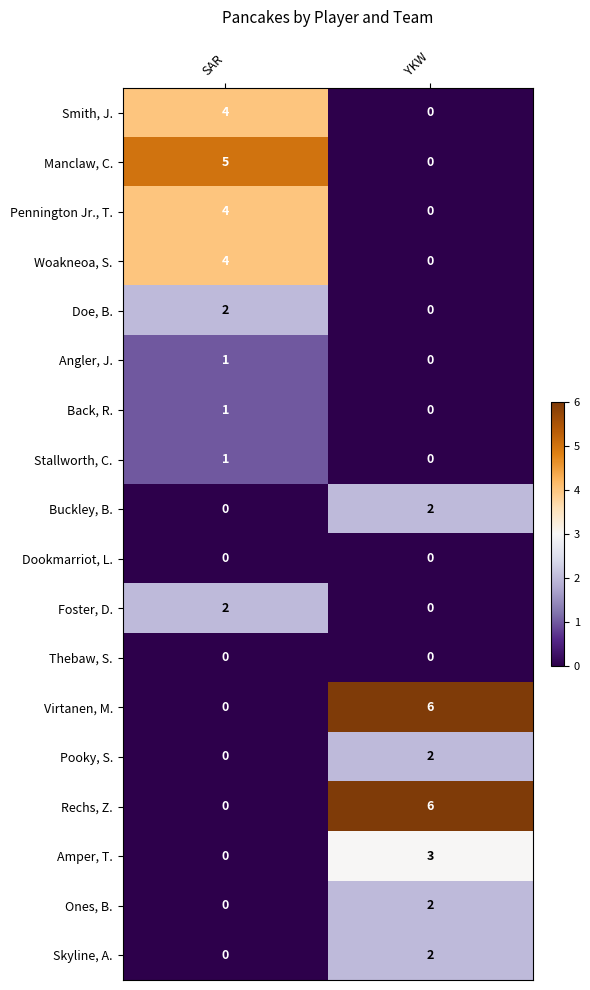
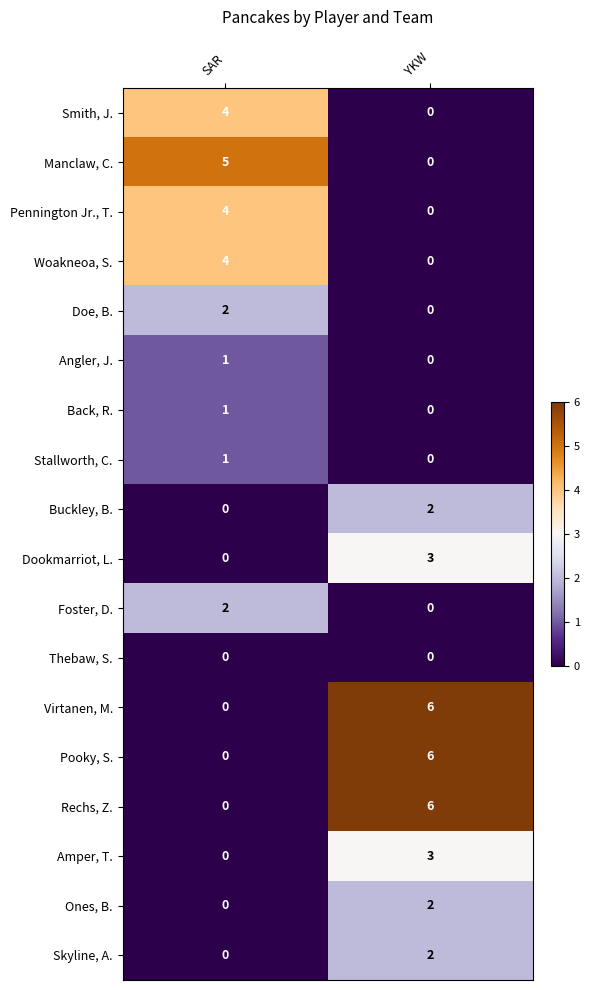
Dookmarriot, L., YKW: 0 -> 3
Pooky, S., YKW: 2 -> 6
